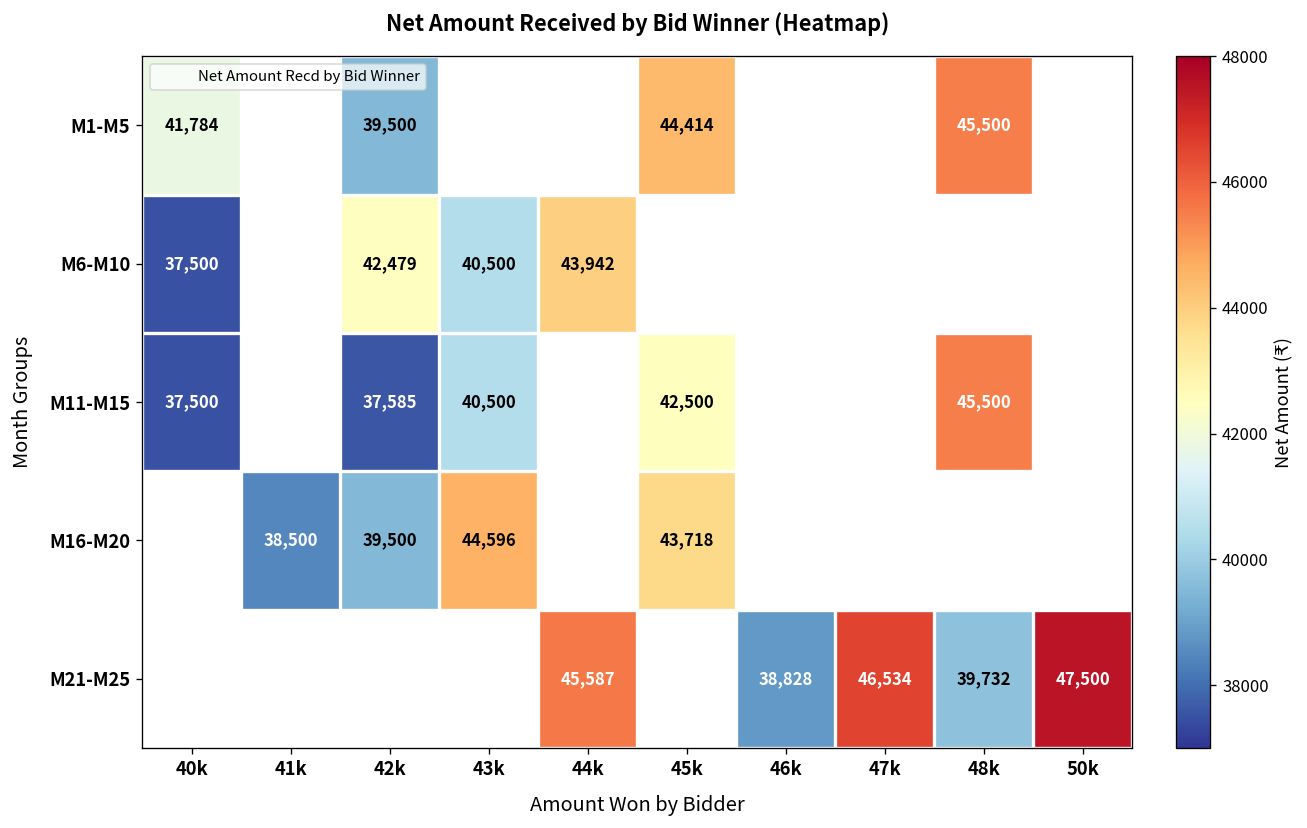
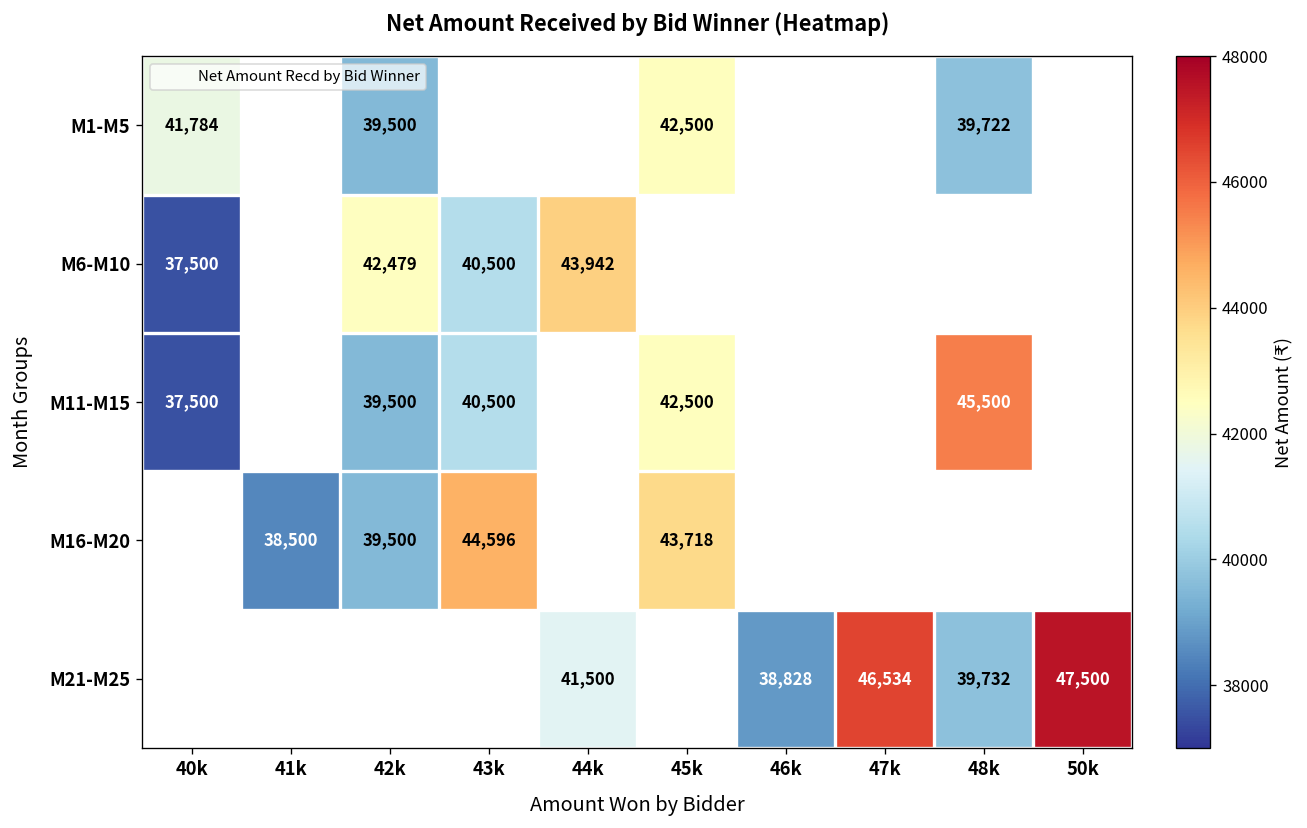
M1-M5, 45k: 44,414 -> 42,500
M1-M5, 48k: 45,500 -> 39,722
M11-M15, 42k: 37,585 -> 39,500
M21-M25, 44k: 45,587 -> 41,500
